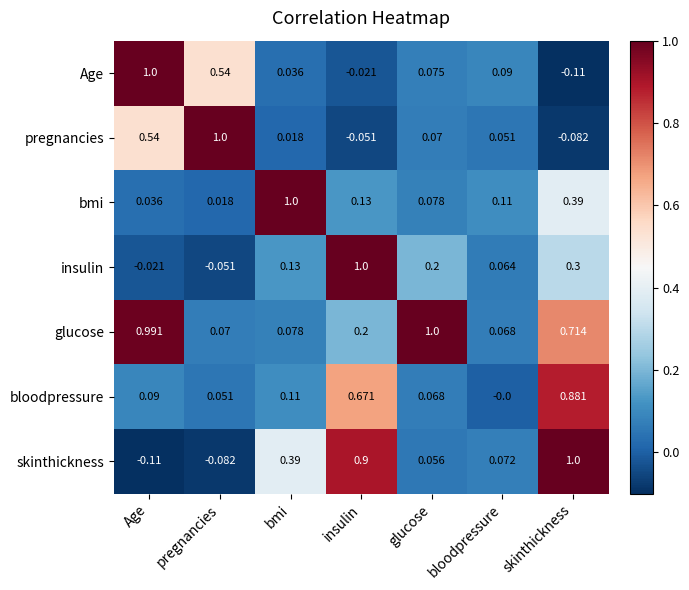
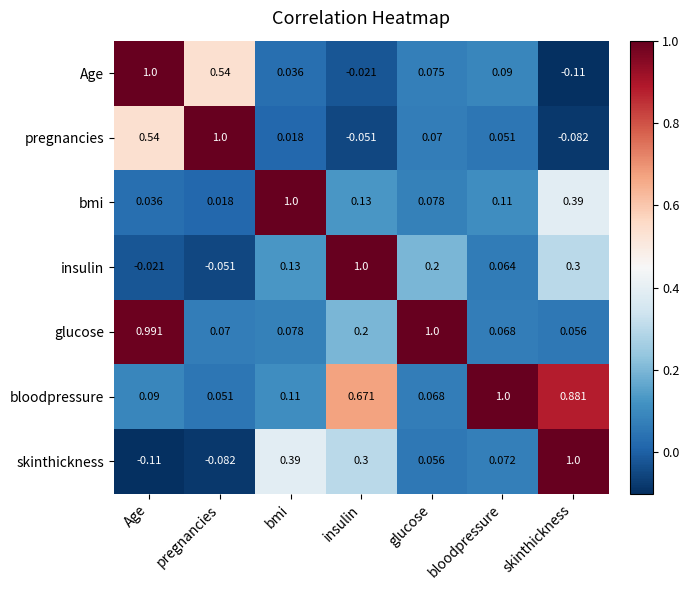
glucose, skinthickness: 0.714 -> 0.056
bloodpressure, bloodpressure: -0.0 -> 1.0
skinthickness, insulin: 0.9 -> 0.3
